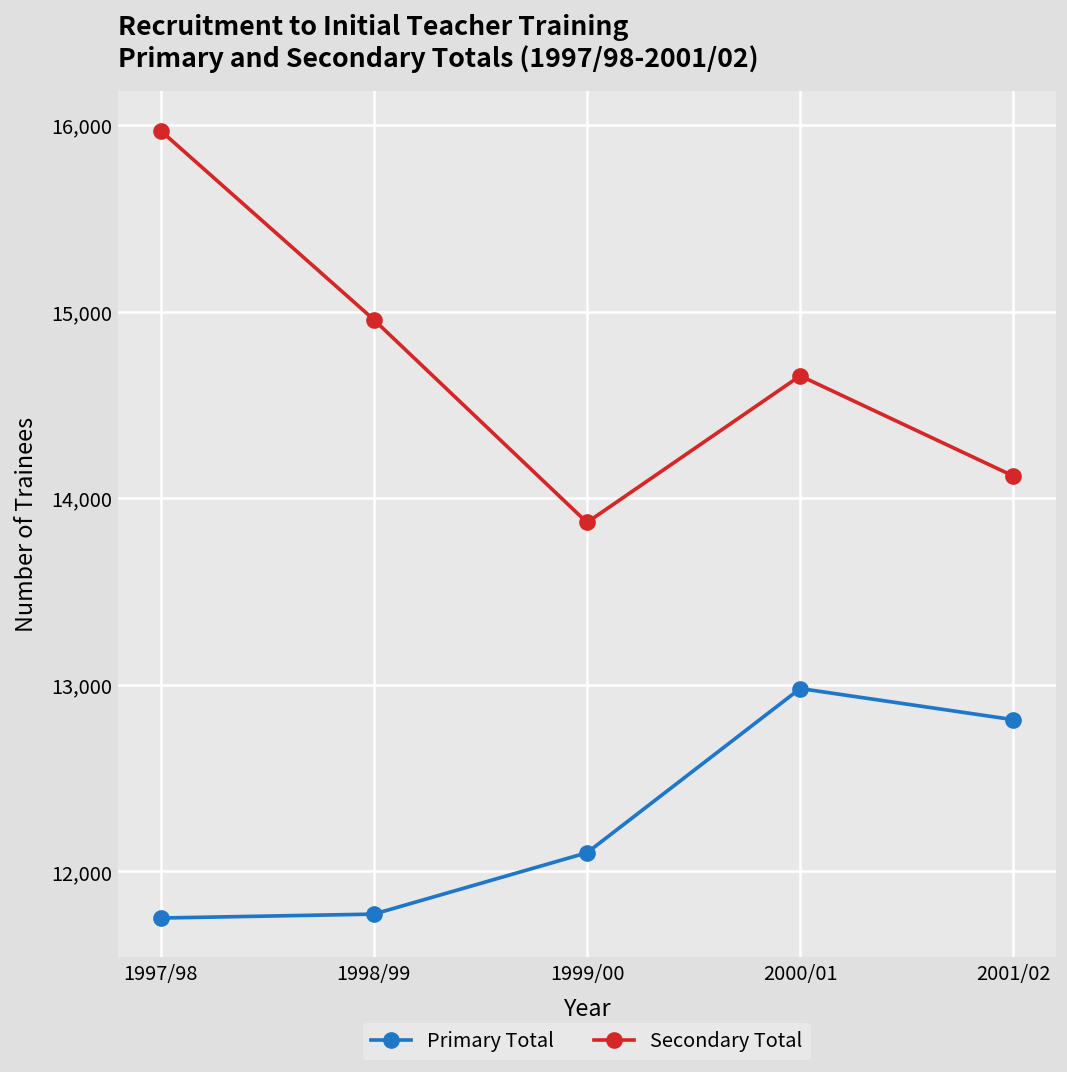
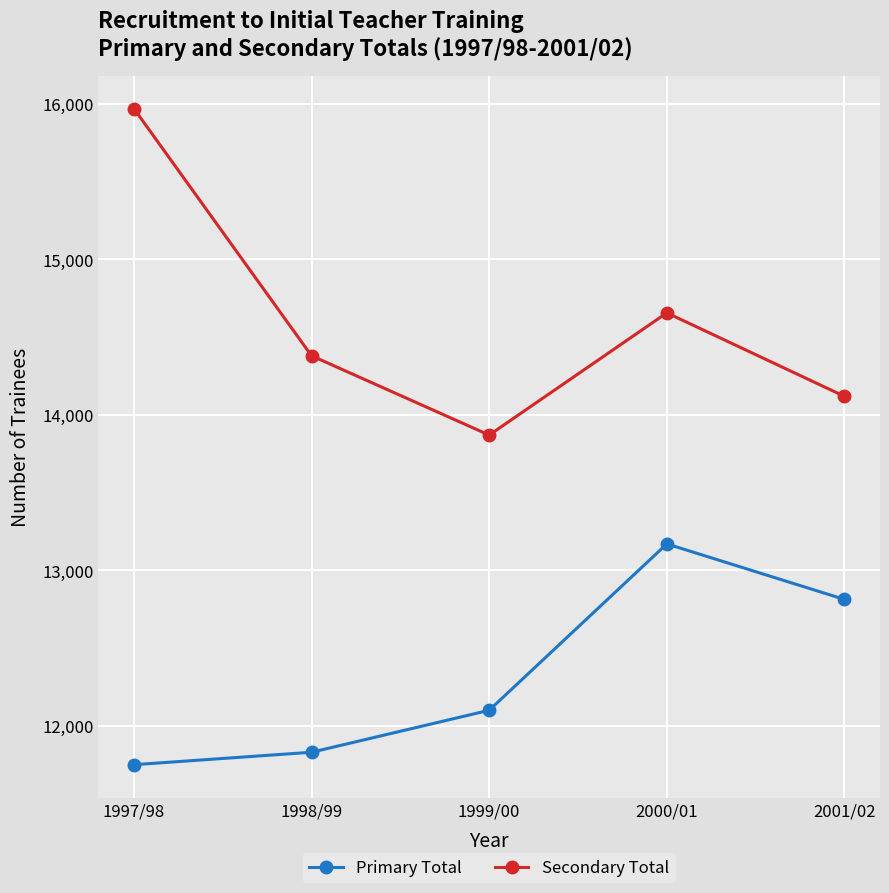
Primary Total, 1998/99: 11,770 -> 11,830
Secondary Total, 1998/99: 14,960 -> 14,380
Primary Total, 2000/01: 12,980 -> 13,170
